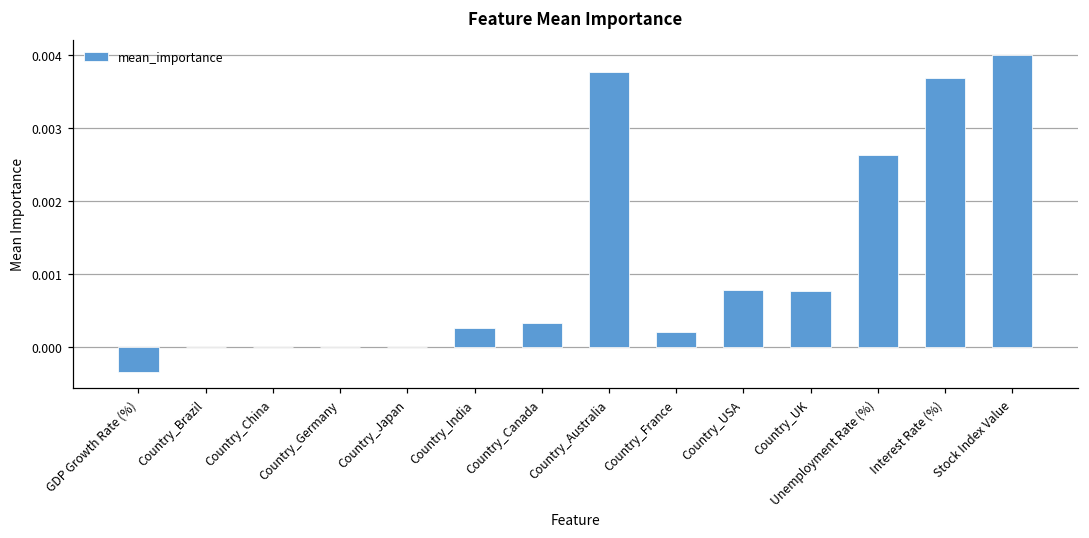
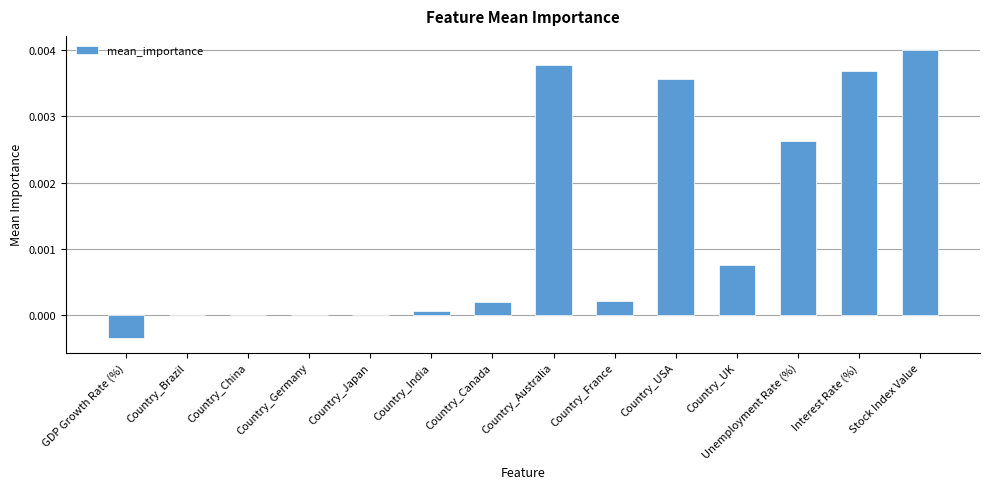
Country_India: 0.0003 -> 0.0001
Country_Canada: 0.0003 -> 0.0002
Country_USA: 0.0008 -> 0.0036
